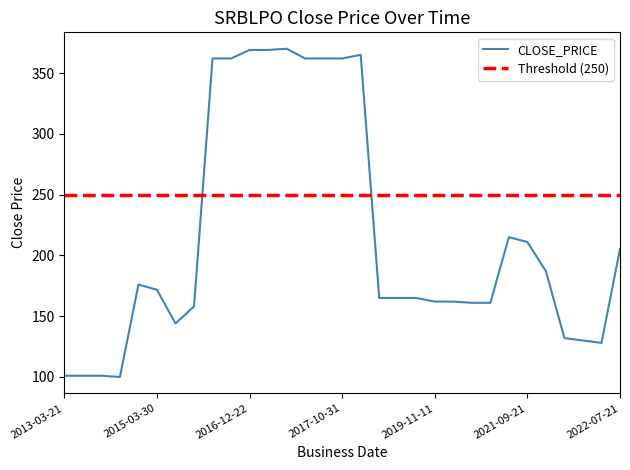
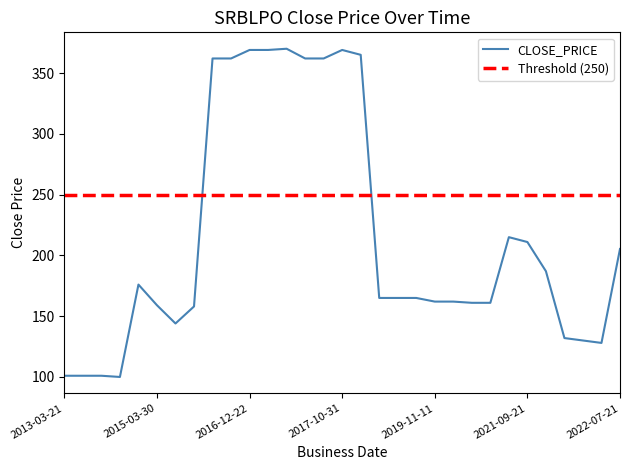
2015-03-30: 172 -> 159
2017-10-31: 362 -> 369
